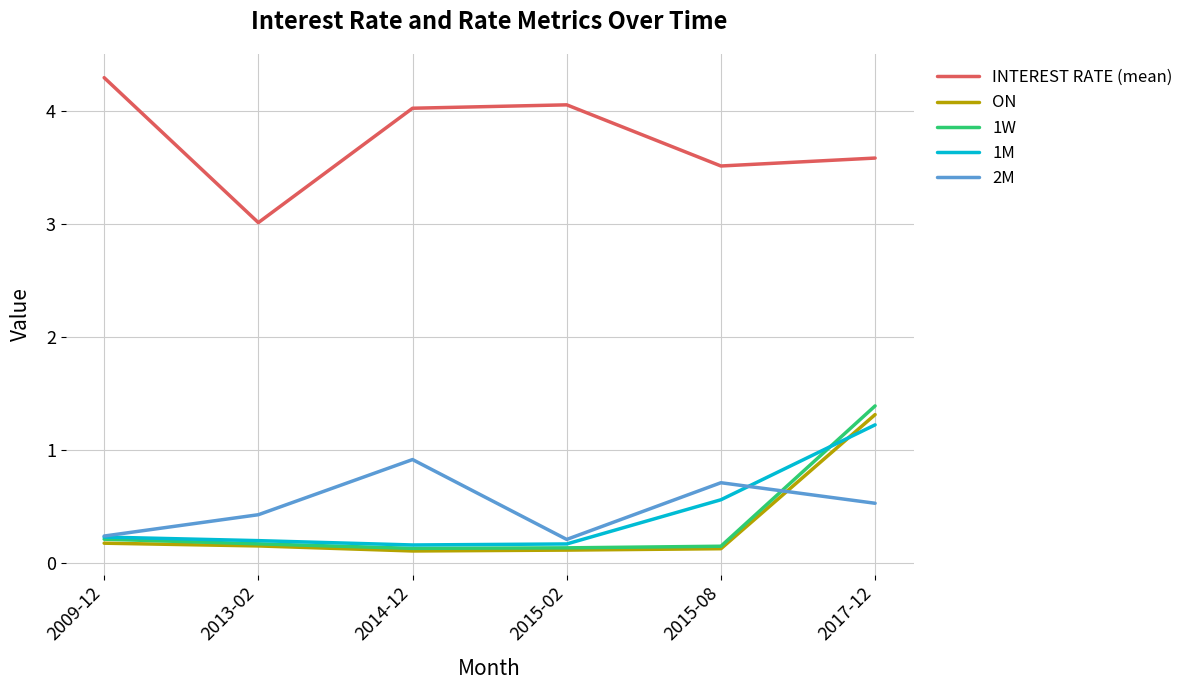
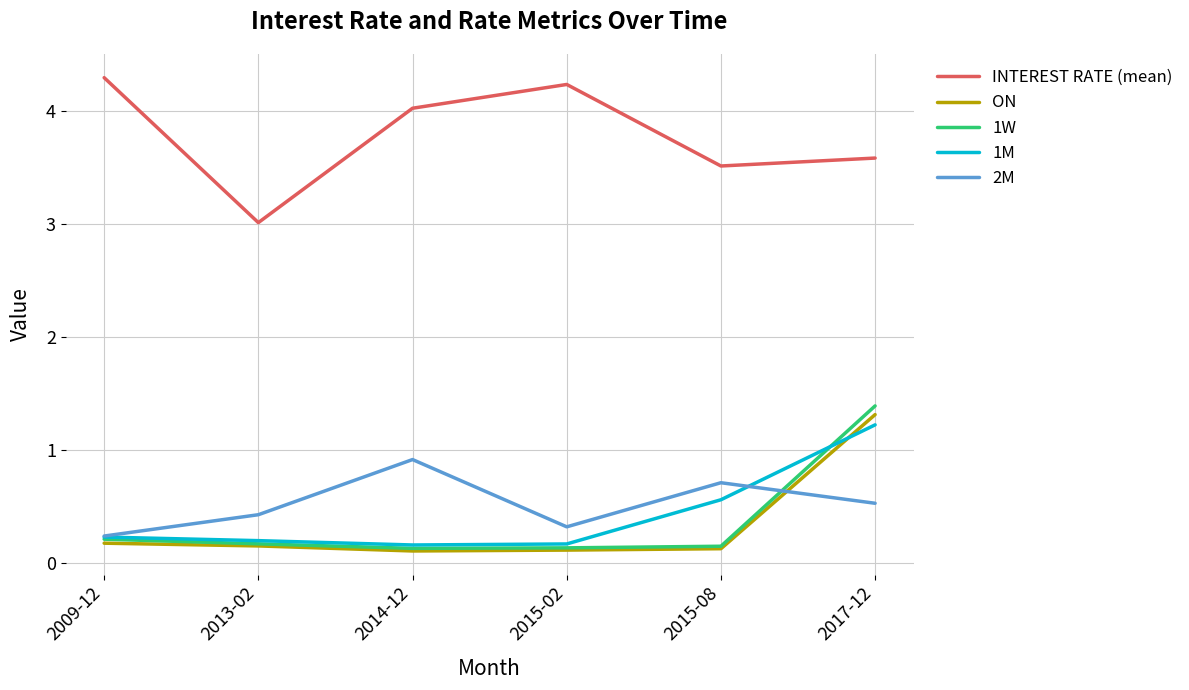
INTEREST RATE (mean), 2015-02: 4.05 -> 4.23
2M, 2015-02: 0.21 -> 0.32
